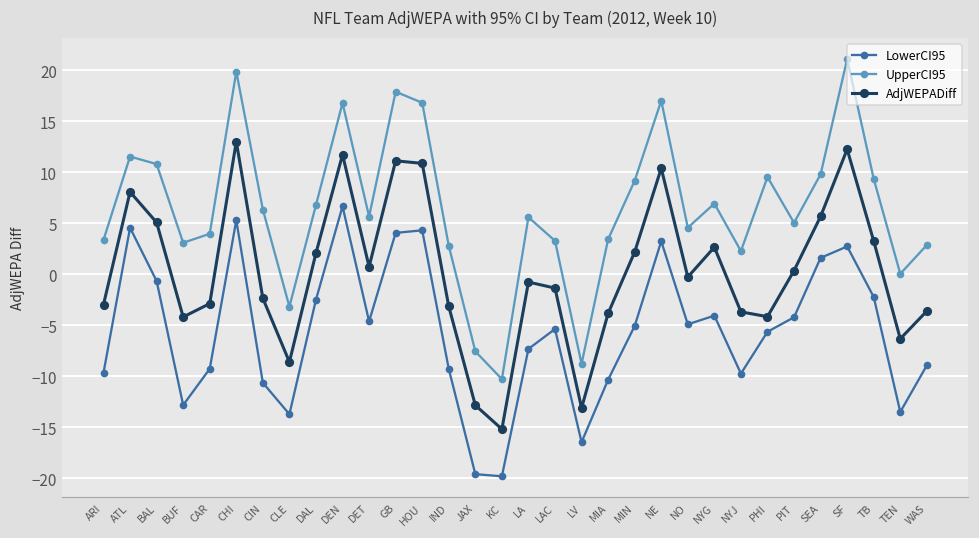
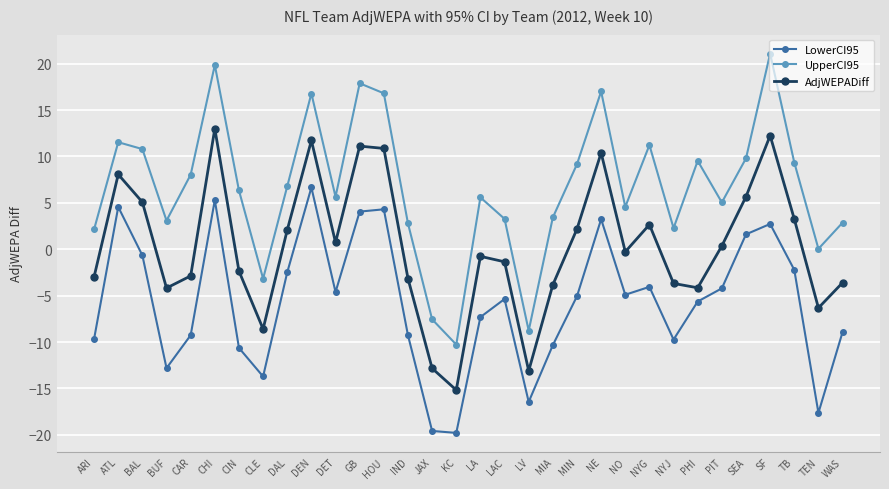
UpperCI95, ARI: 3 -> 2
UpperCI95, CAR: 4 -> 8
UpperCI95, NYG: 7 -> 11
LowerCI95, TEN: -13 -> -18
